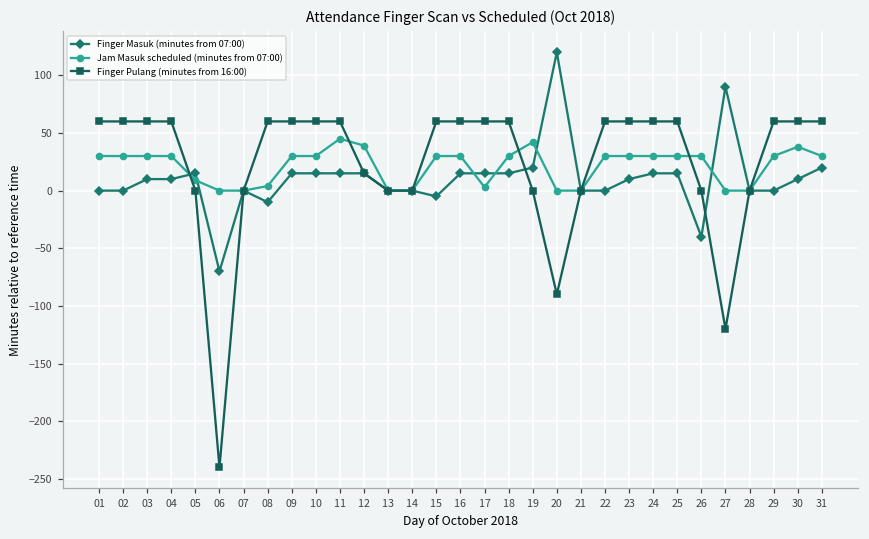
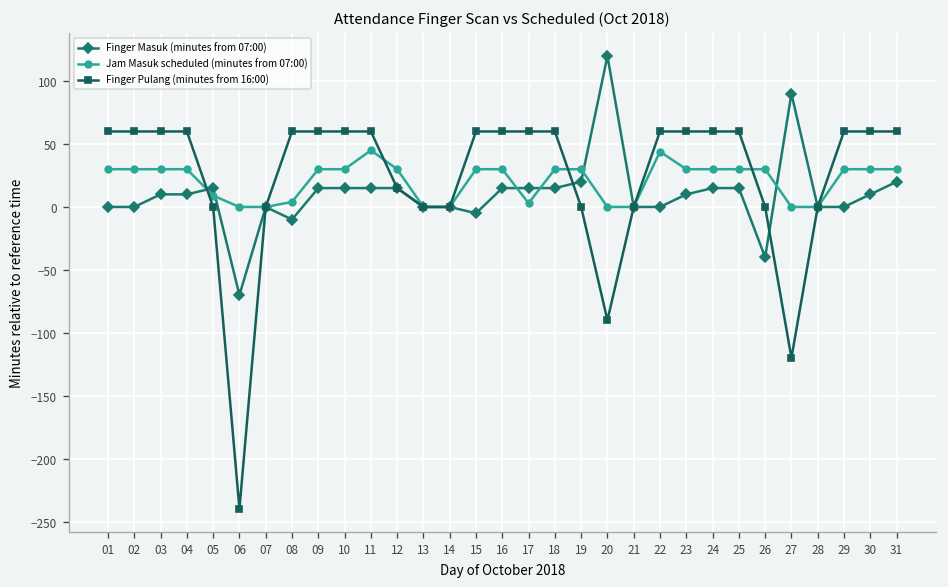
Jam Masuk scheduled (minutes from 07:00), 12: 39 -> 30
Jam Masuk scheduled (minutes from 07:00), 19: 42 -> 30
Jam Masuk scheduled (minutes from 07:00), 22: 30 -> 44
Jam Masuk scheduled (minutes from 07:00), 30: 38 -> 30
